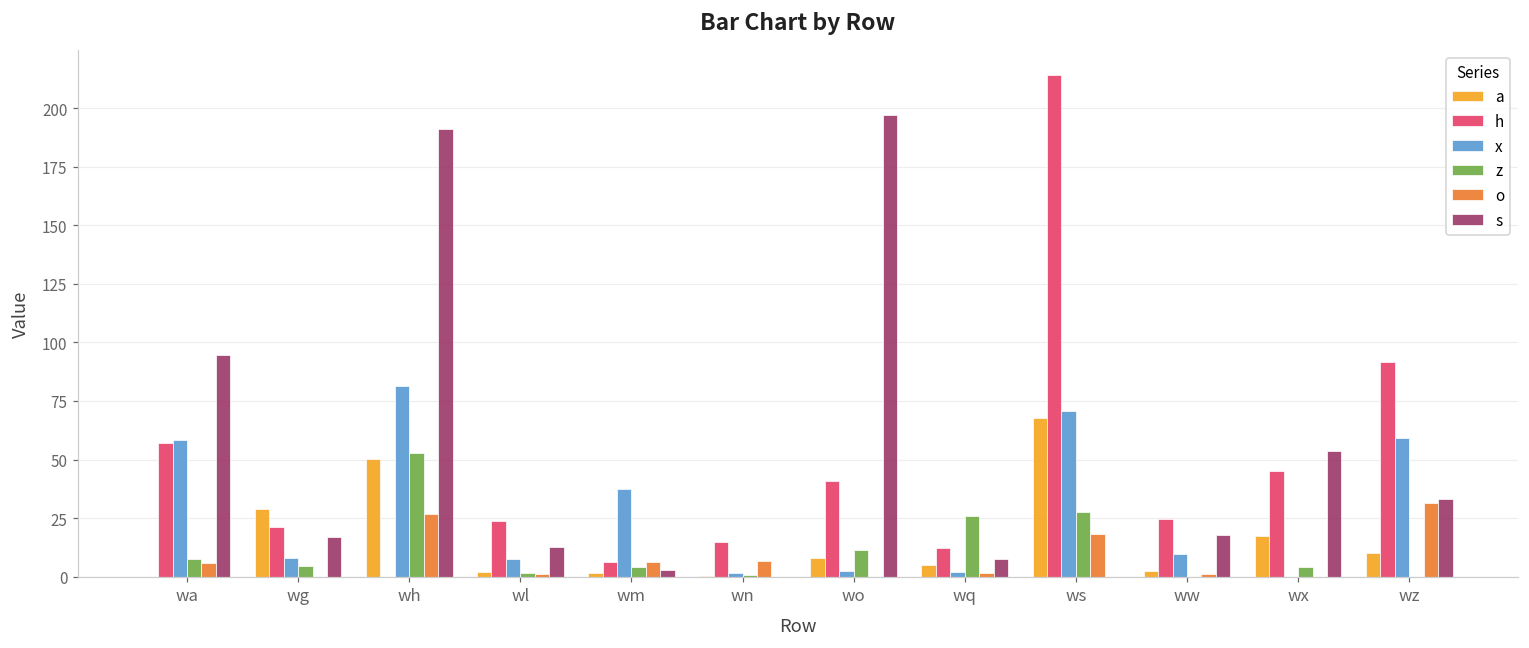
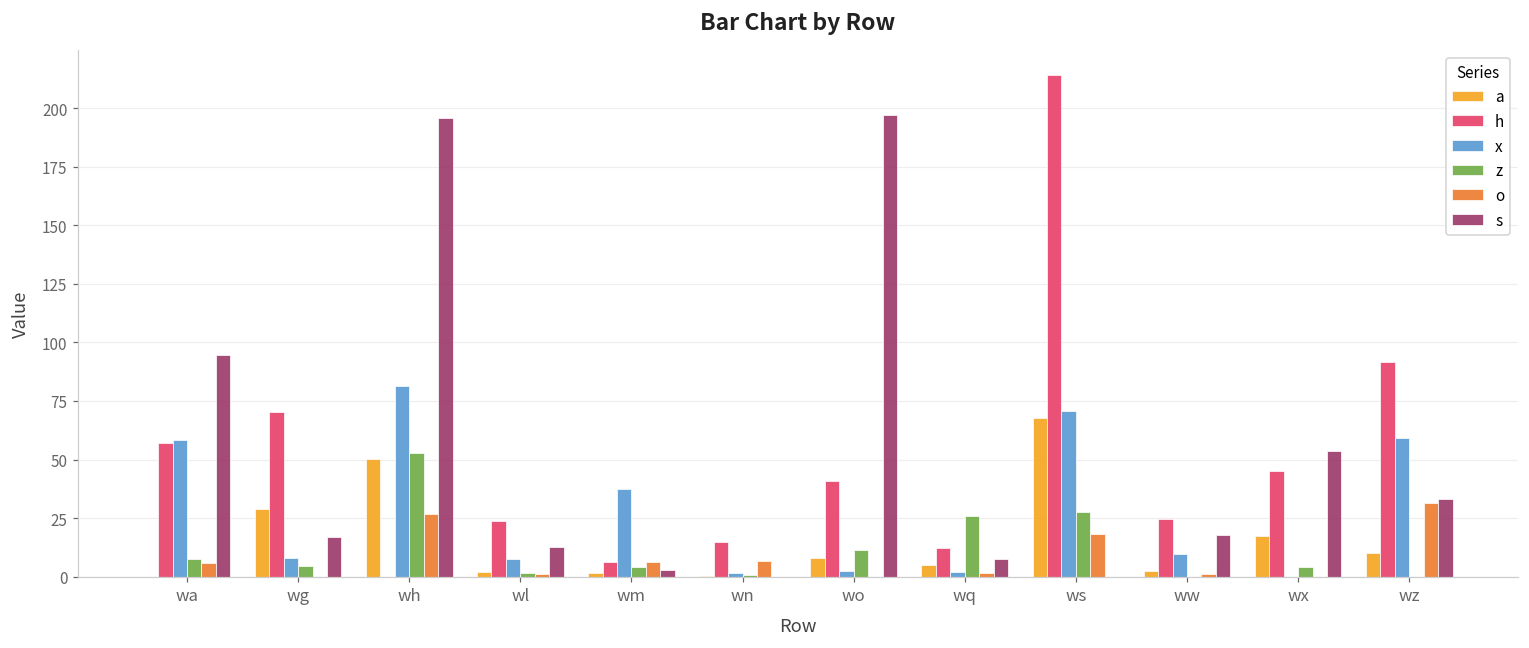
h, wg: 21 -> 70
s, wh: 191 -> 196
